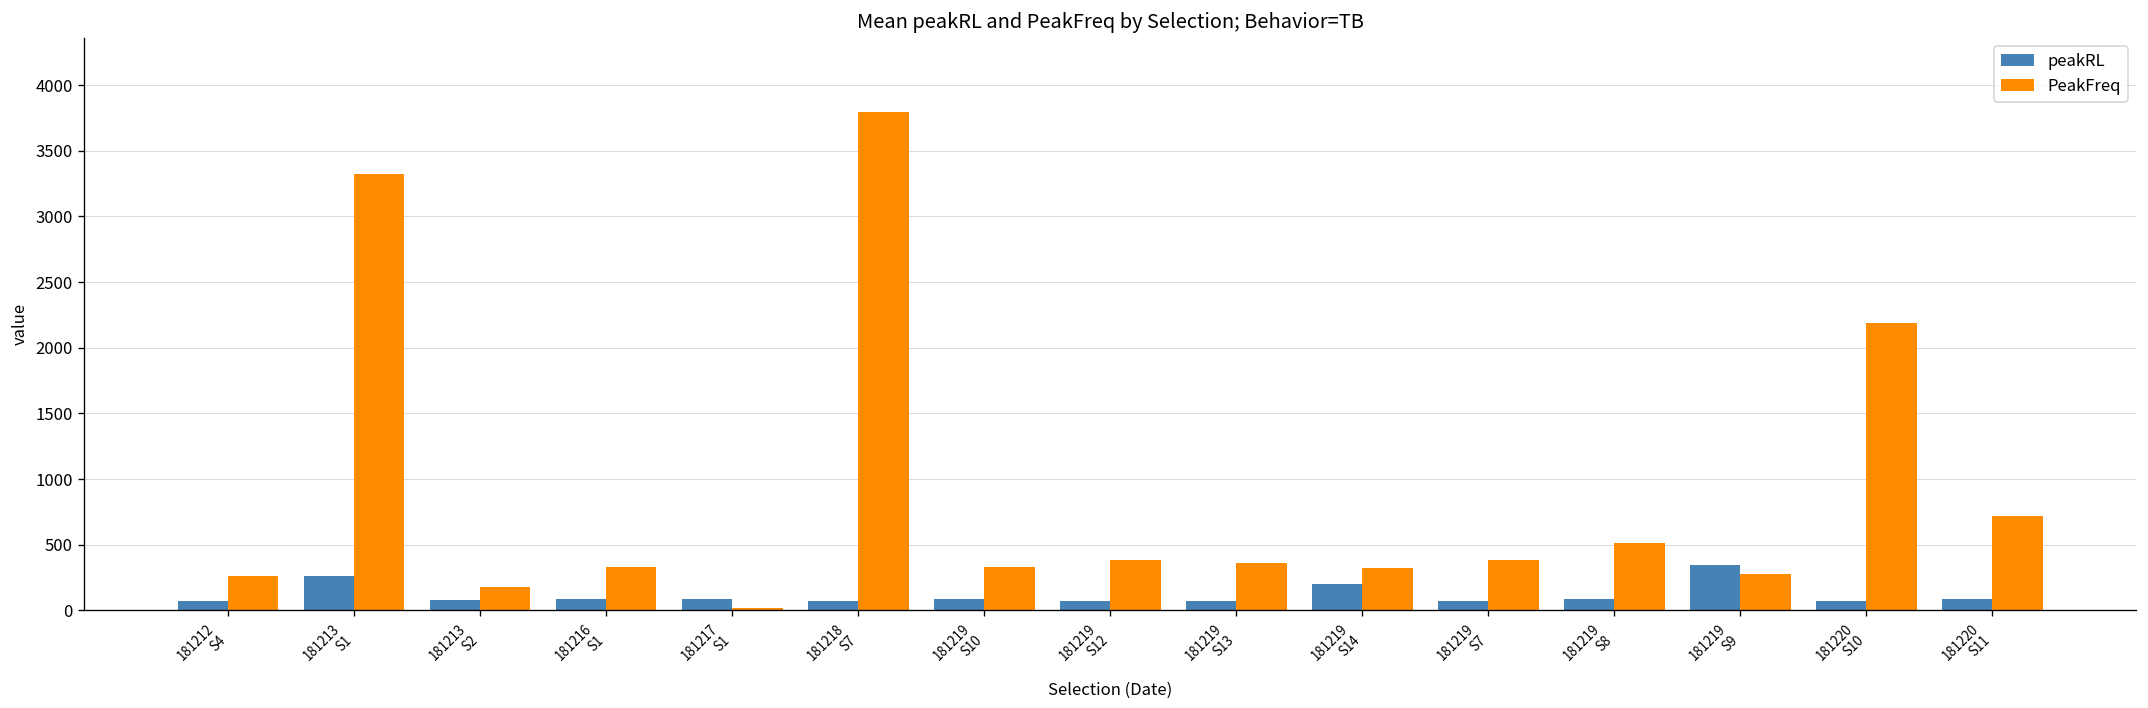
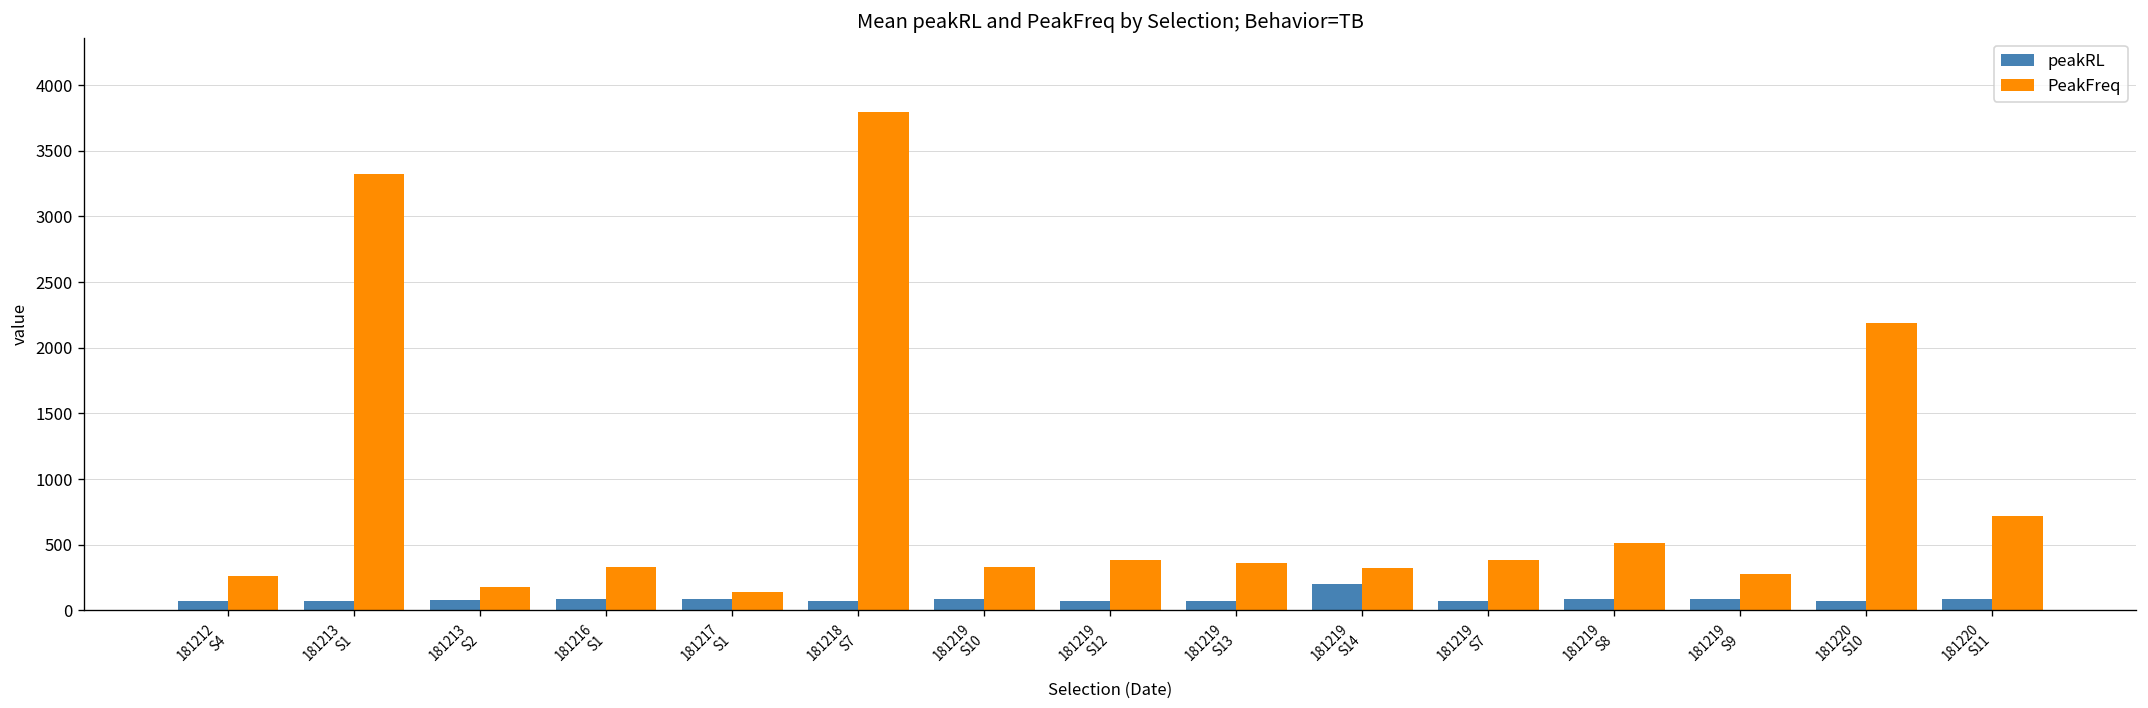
peakRL, 181213 S1: 260 -> 70
PeakFreq, 181217 S1: 20 -> 140
peakRL, 181219 S9: 350 -> 90
